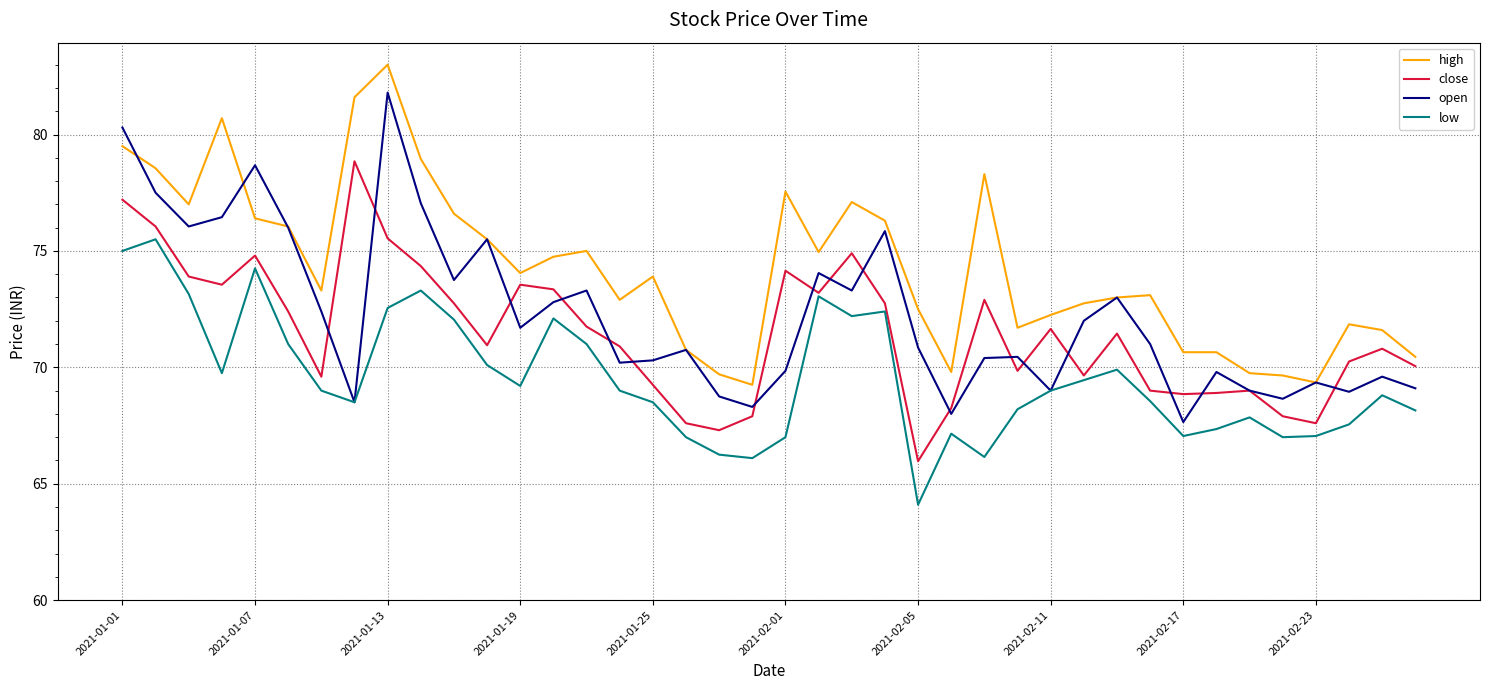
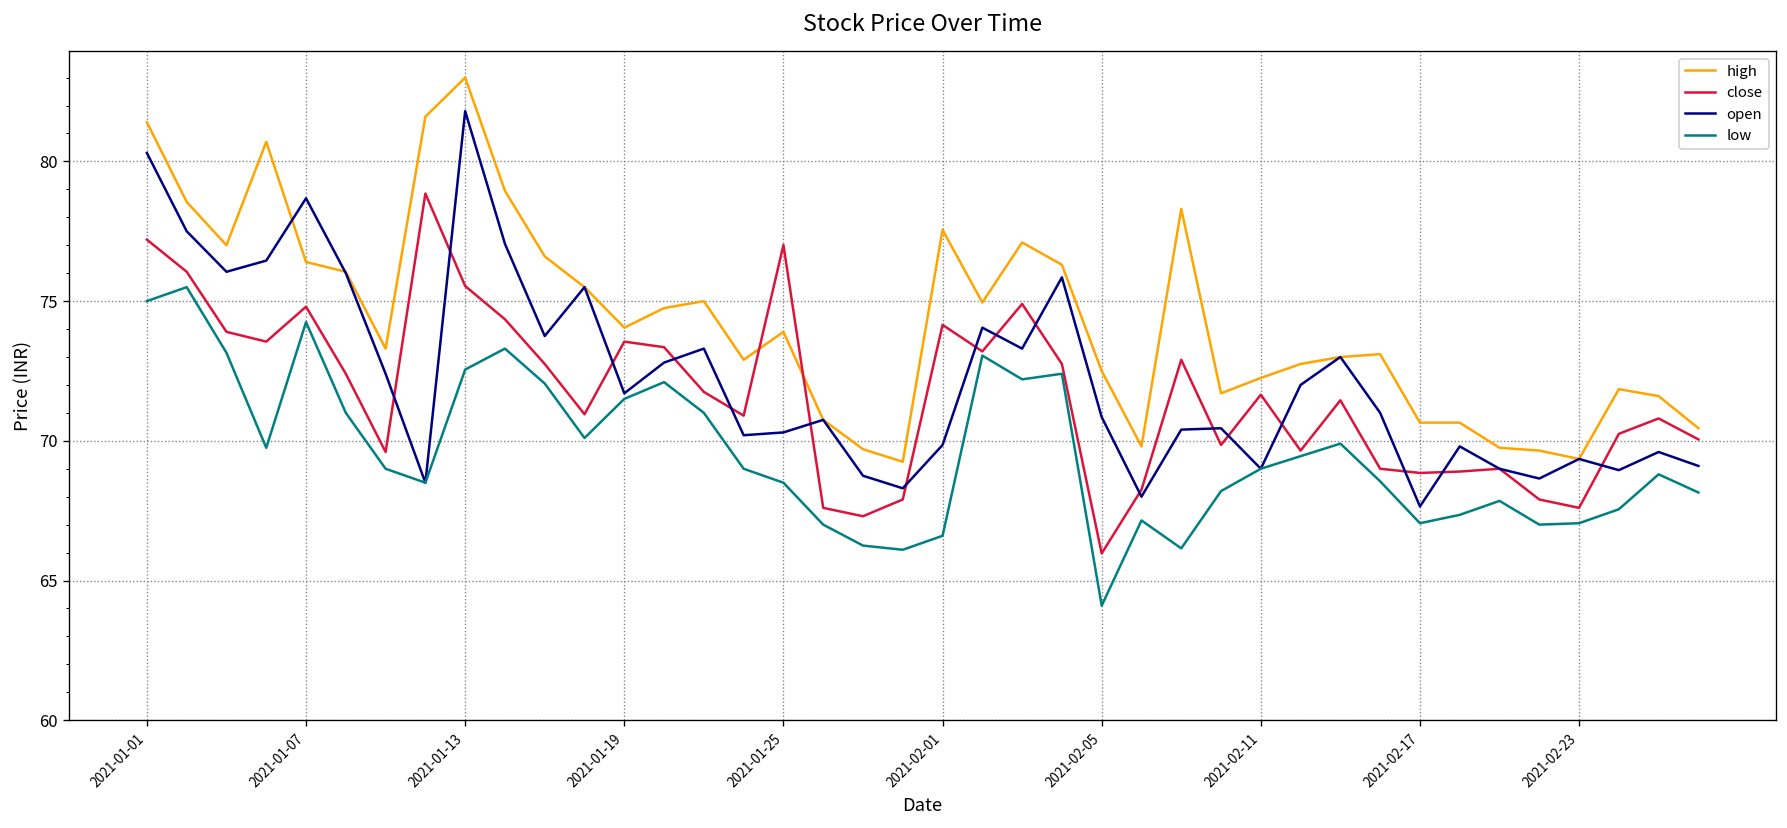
high, 2021-01-01: 79.5 -> 81.4
low, 2021-01-19: 69.2 -> 71.5
close, 2021-01-25: 69.3 -> 77.0
low, 2021-02-01: 67.0 -> 66.6
